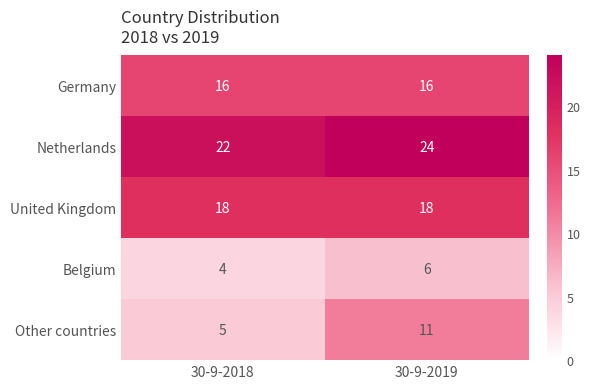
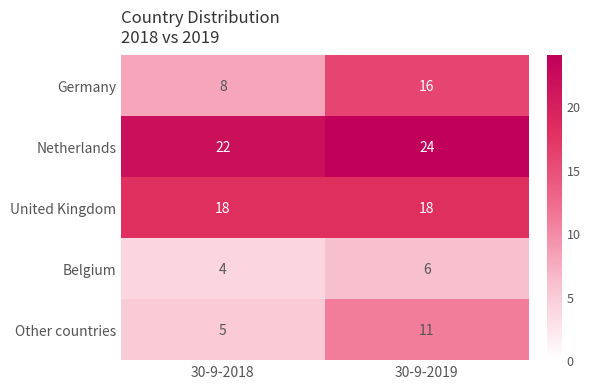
Germany, 30-9-2018: 16 -> 8
